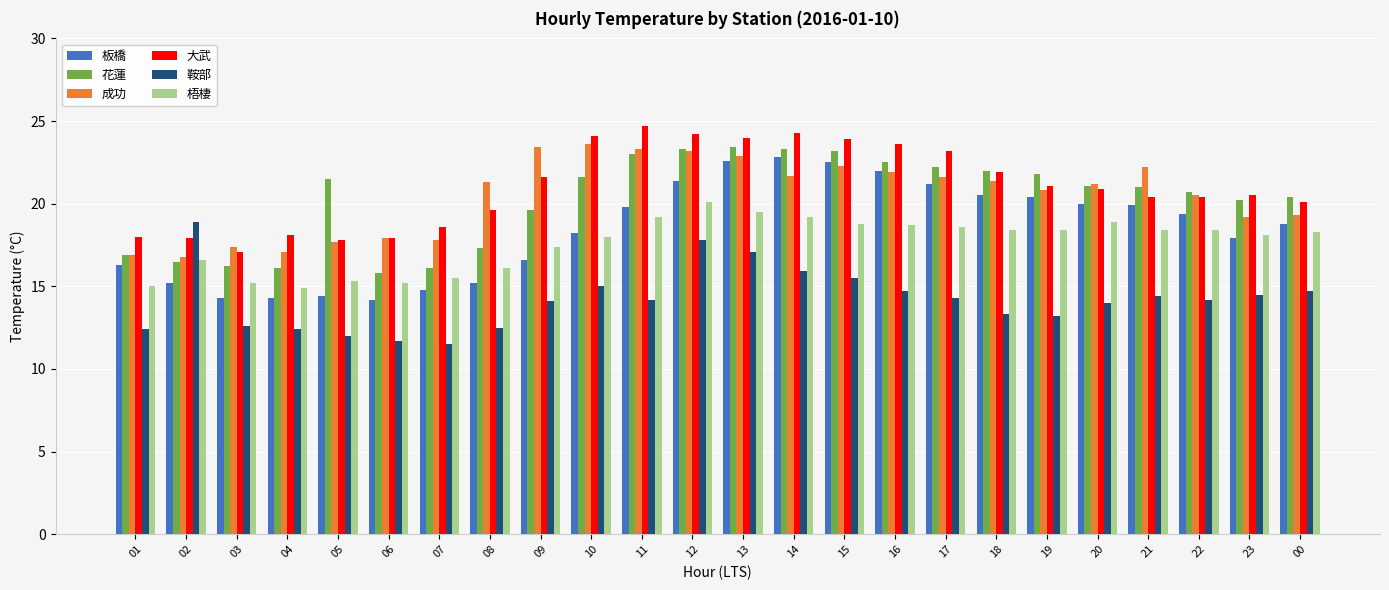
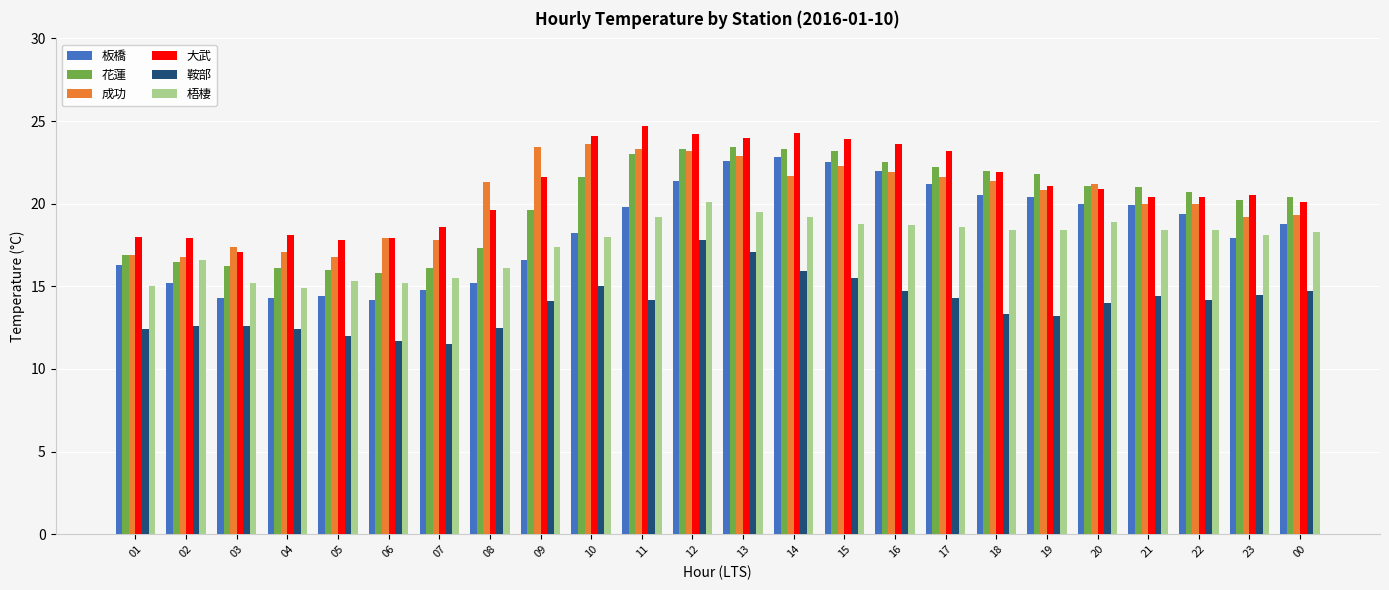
鞍部, 02: 18.9 -> 12.6
花蓮, 05: 21.5 -> 16.0
成功, 05: 17.7 -> 16.8
成功, 21: 22.2 -> 20.0
成功, 22: 20.5 -> 20.0
